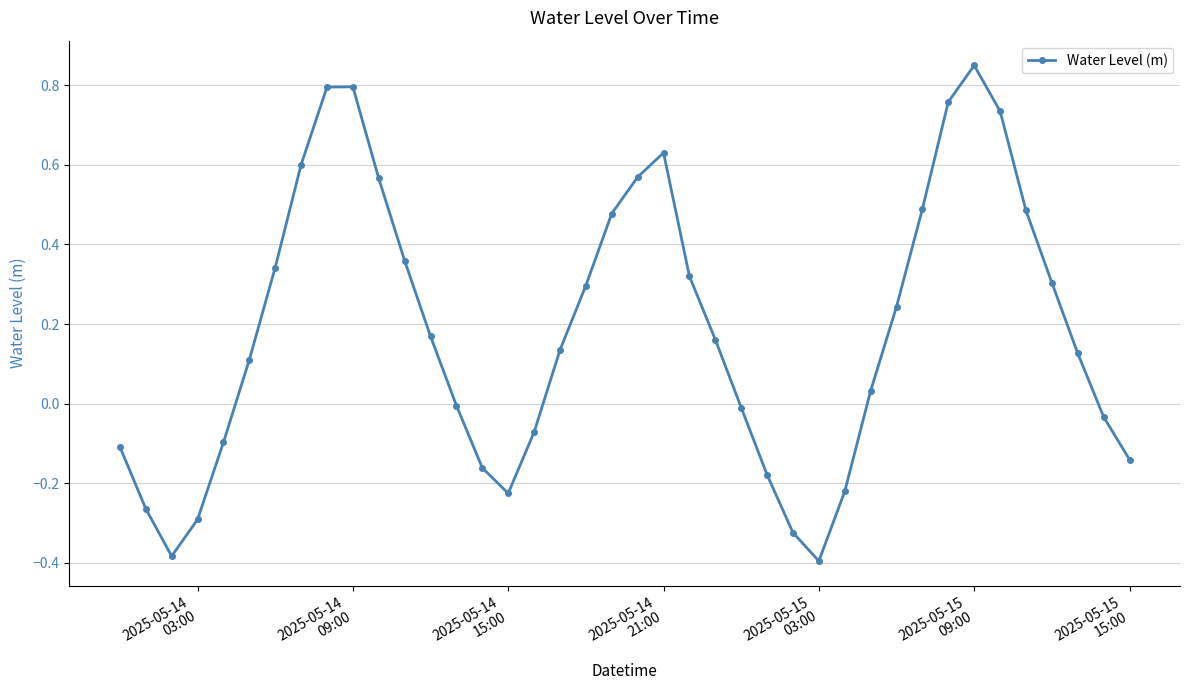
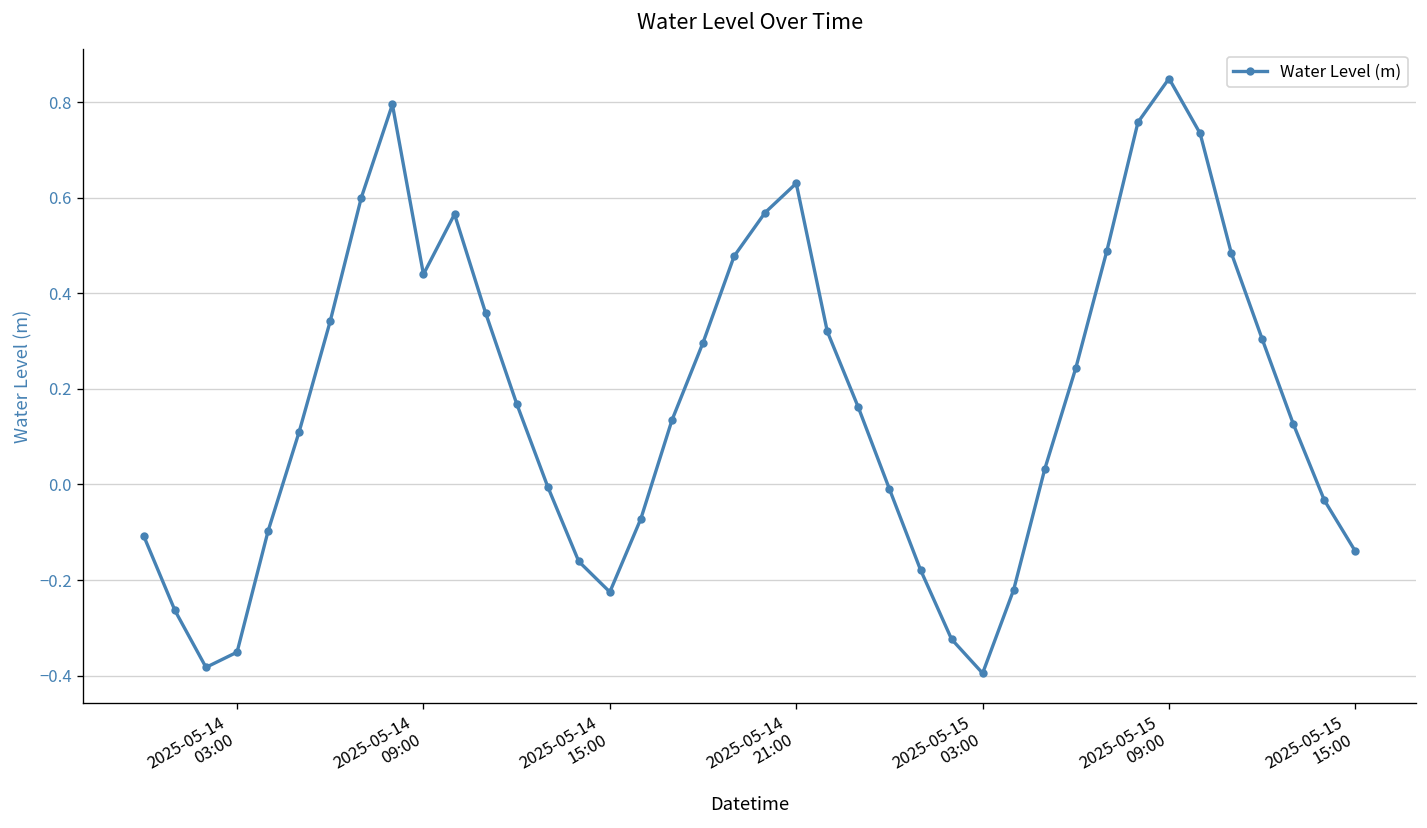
2025-05-14 03:00: -0.29 -> -0.35
2025-05-14 09:00: 0.80 -> 0.44
